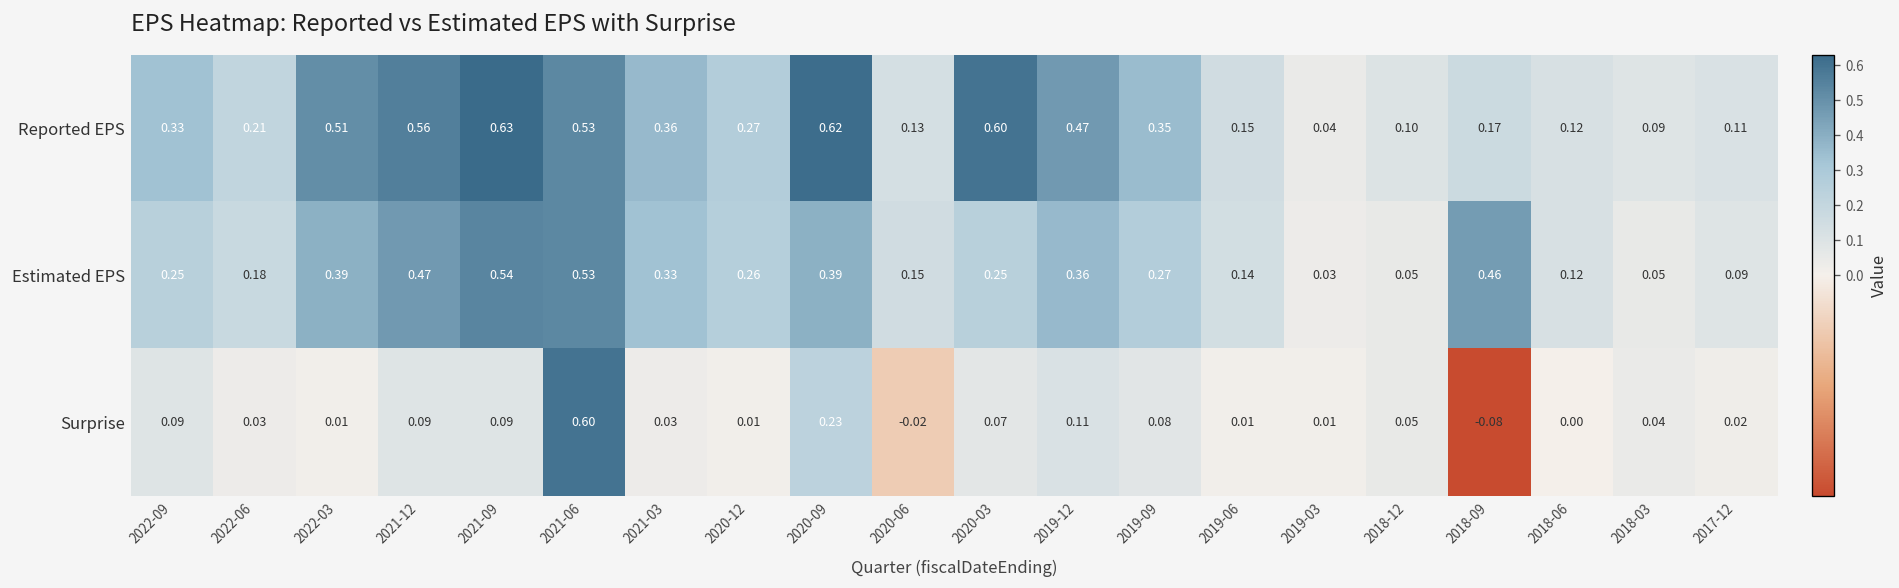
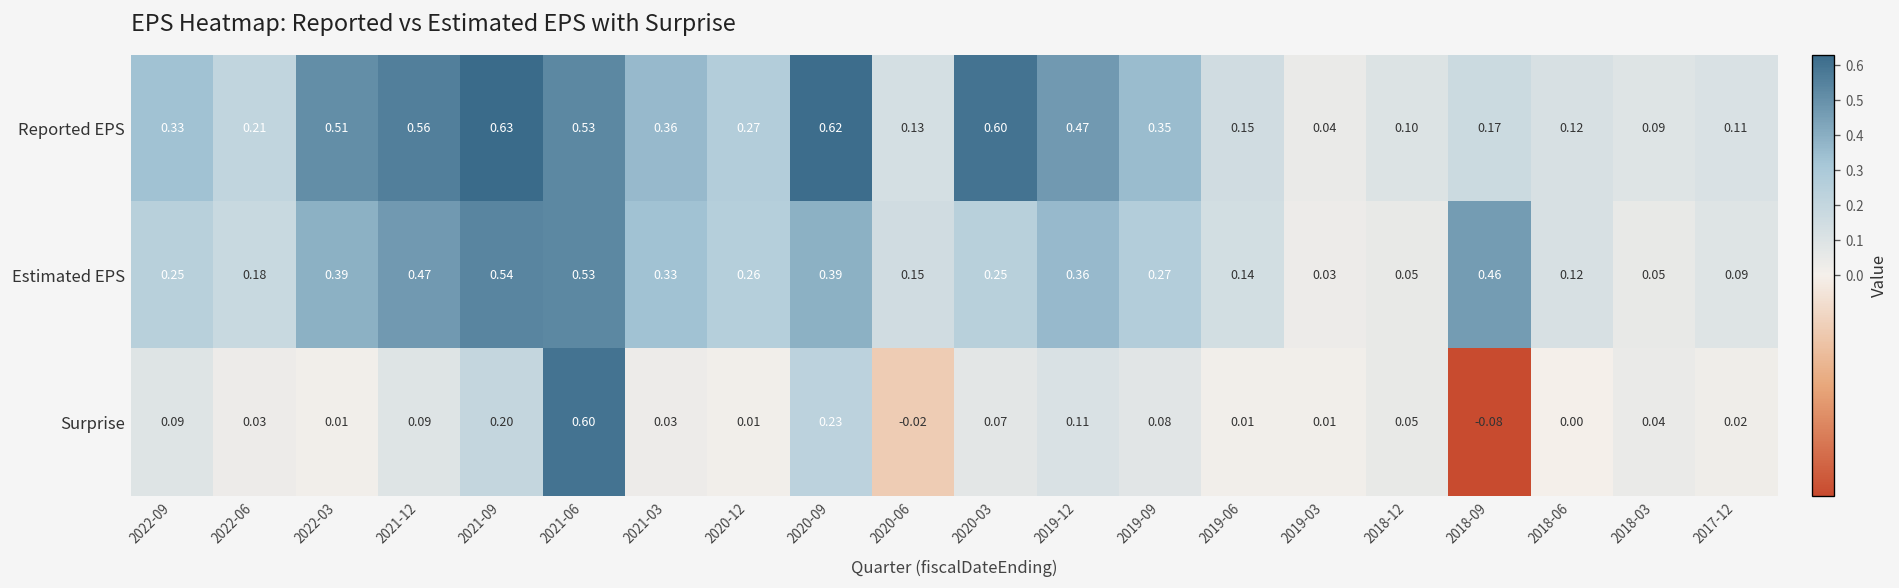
Surprise, 2021-09: 0.09 -> 0.20
